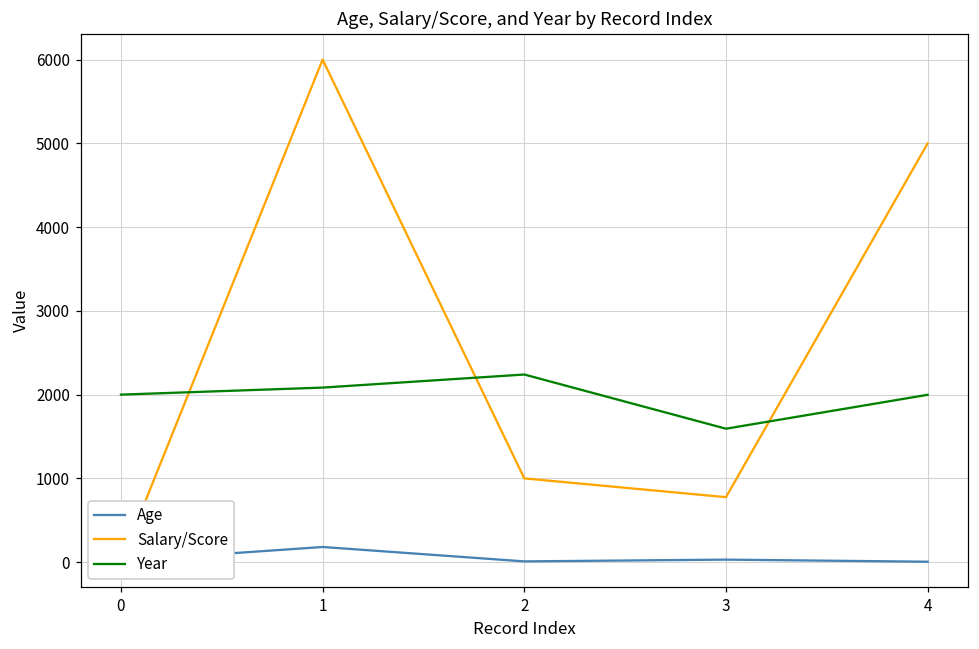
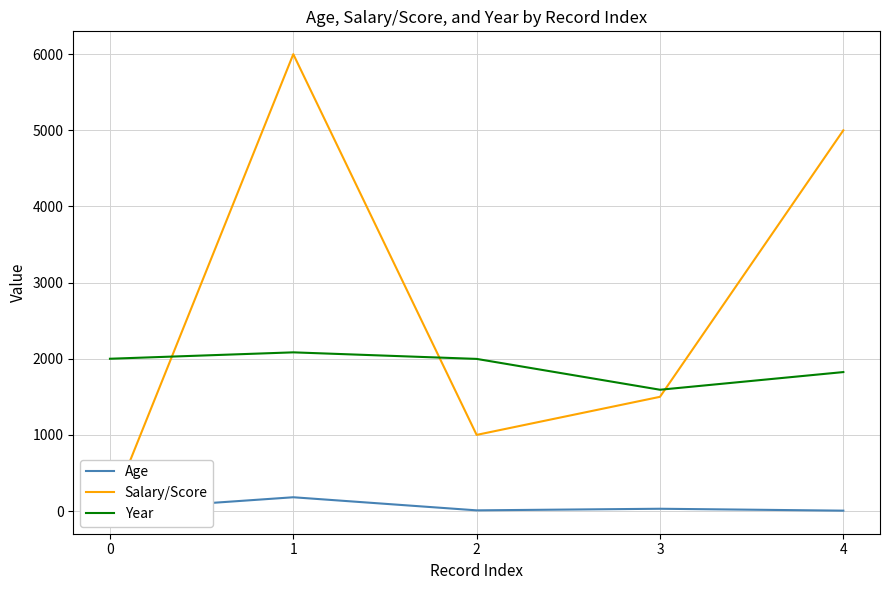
Year, 2: 2200 -> 2000
Salary/Score, 3: 800 -> 1500
Year, 4: 2000 -> 1800
